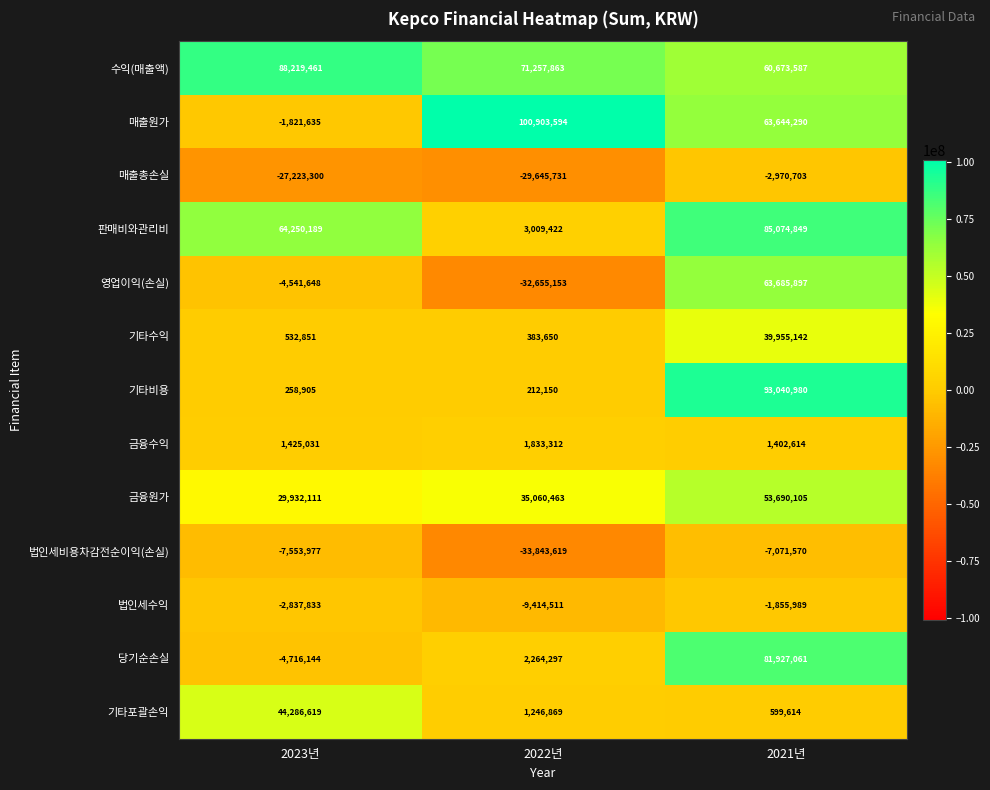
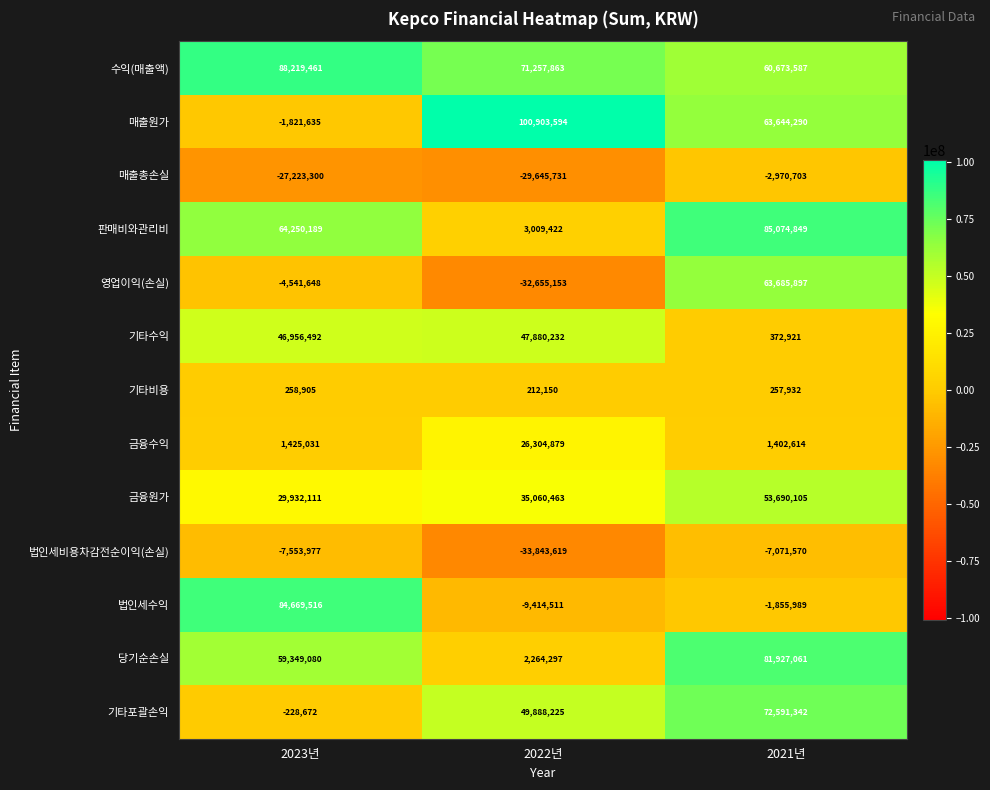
기타수익, 2023년: 532,851 -> 46,956,492
기타수익, 2022년: 383,650 -> 47,880,232
기타수익, 2021년: 39,955,142 -> 372,921
기타비용, 2021년: 93,040,980 -> 257,932
금융수익, 2022년: 1,833,312 -> 26,304,879
법인세수익, 2023년: -2,837,833 -> 84,669,516
당기순손실, 2023년: -4,716,144 -> 59,349,080
기타포괄손익, 2023년: 44,286,619 -> -228,672
기타포괄손익, 2022년: 1,246,869 -> 49,888,225
기타포괄손익, 2021년: 599,614 -> 72,591,342
